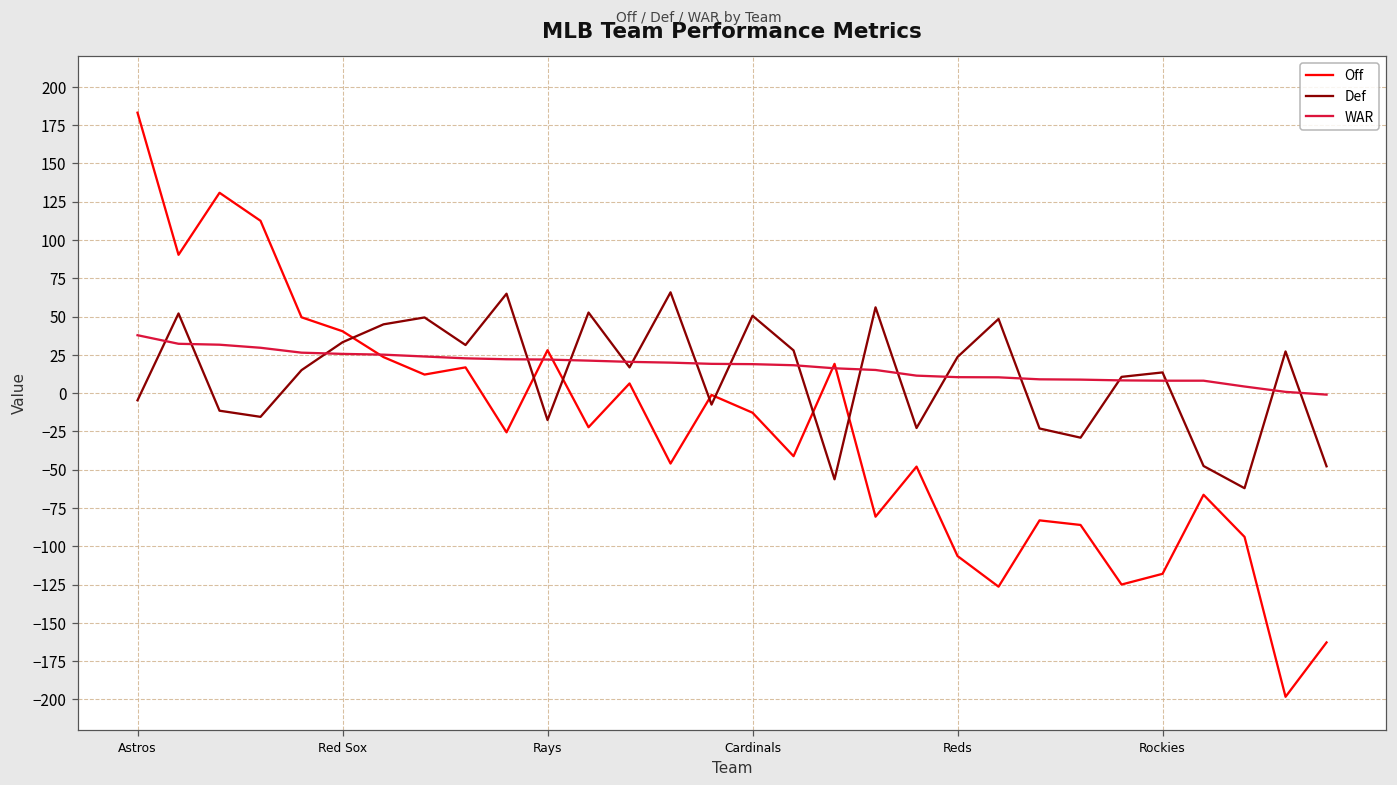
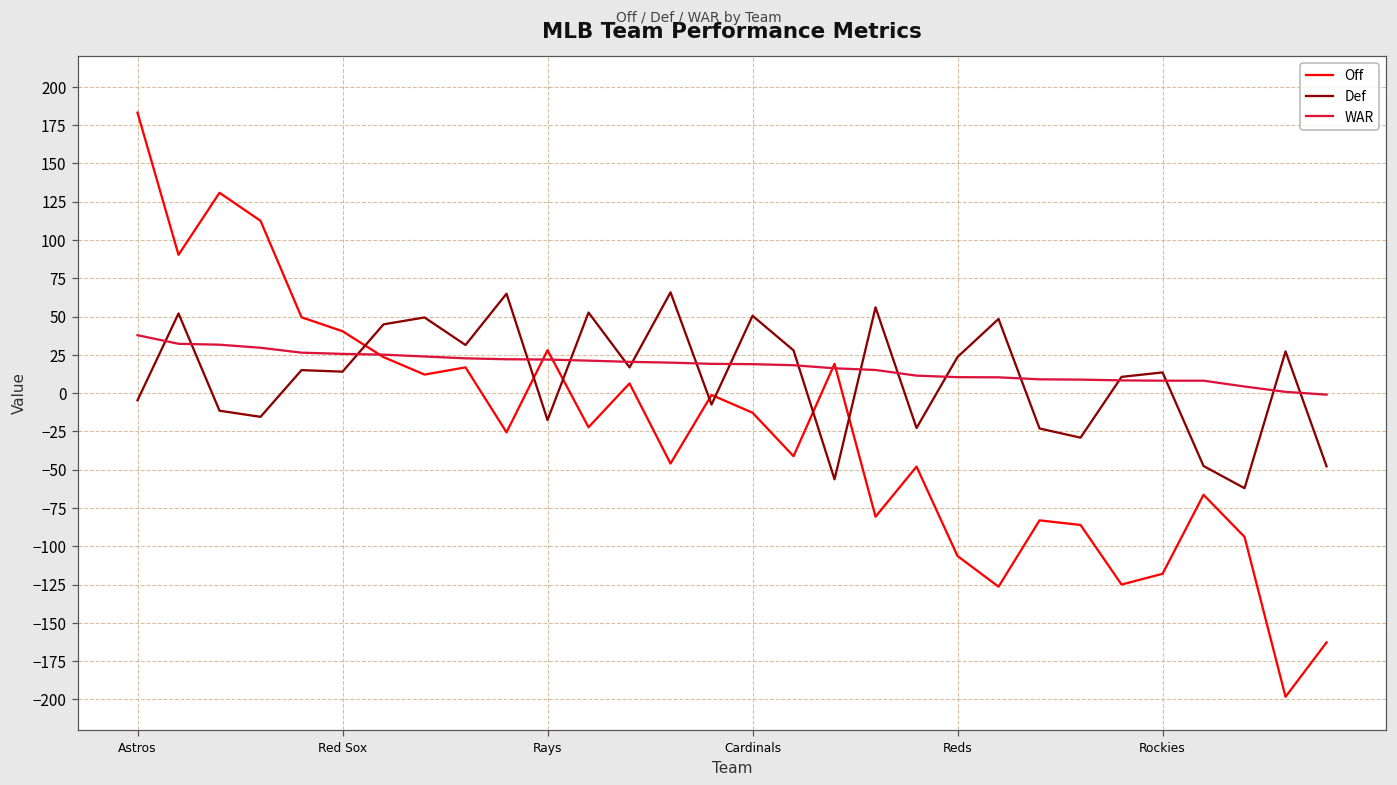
Def, Red Sox: 33 -> 14
